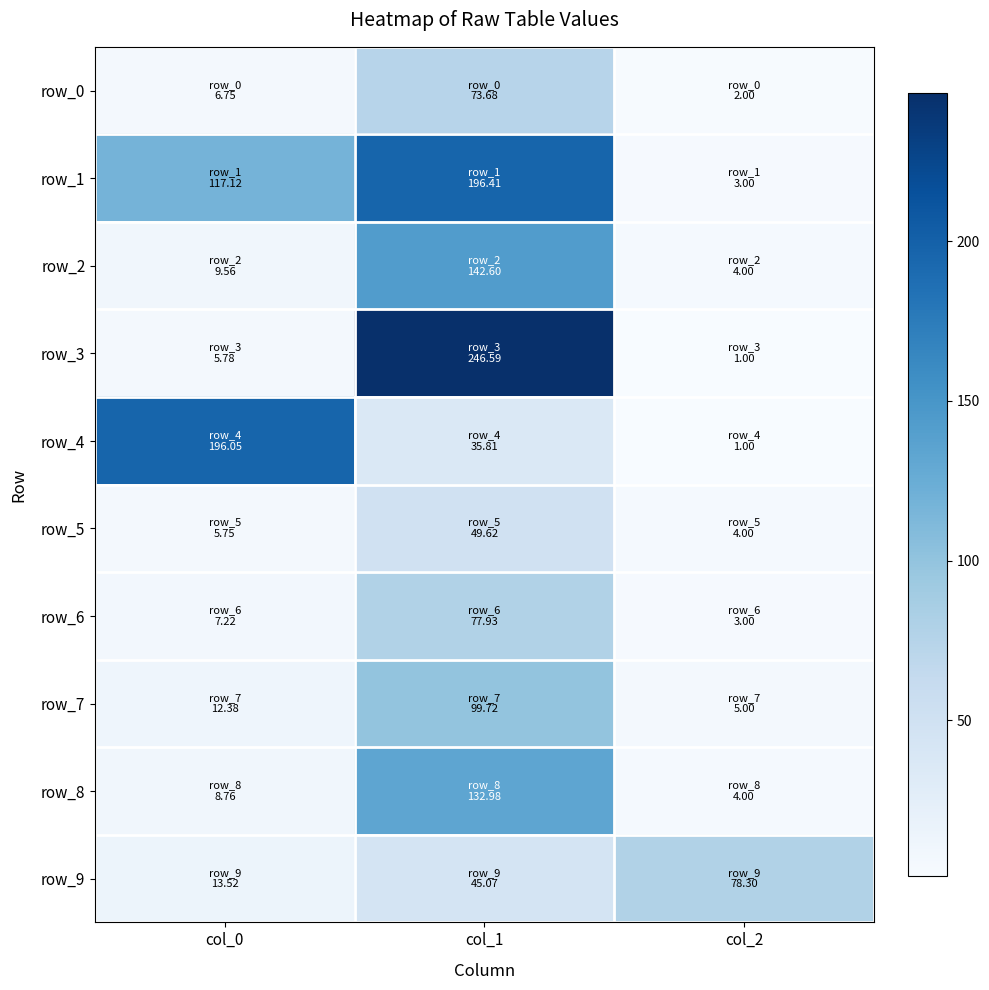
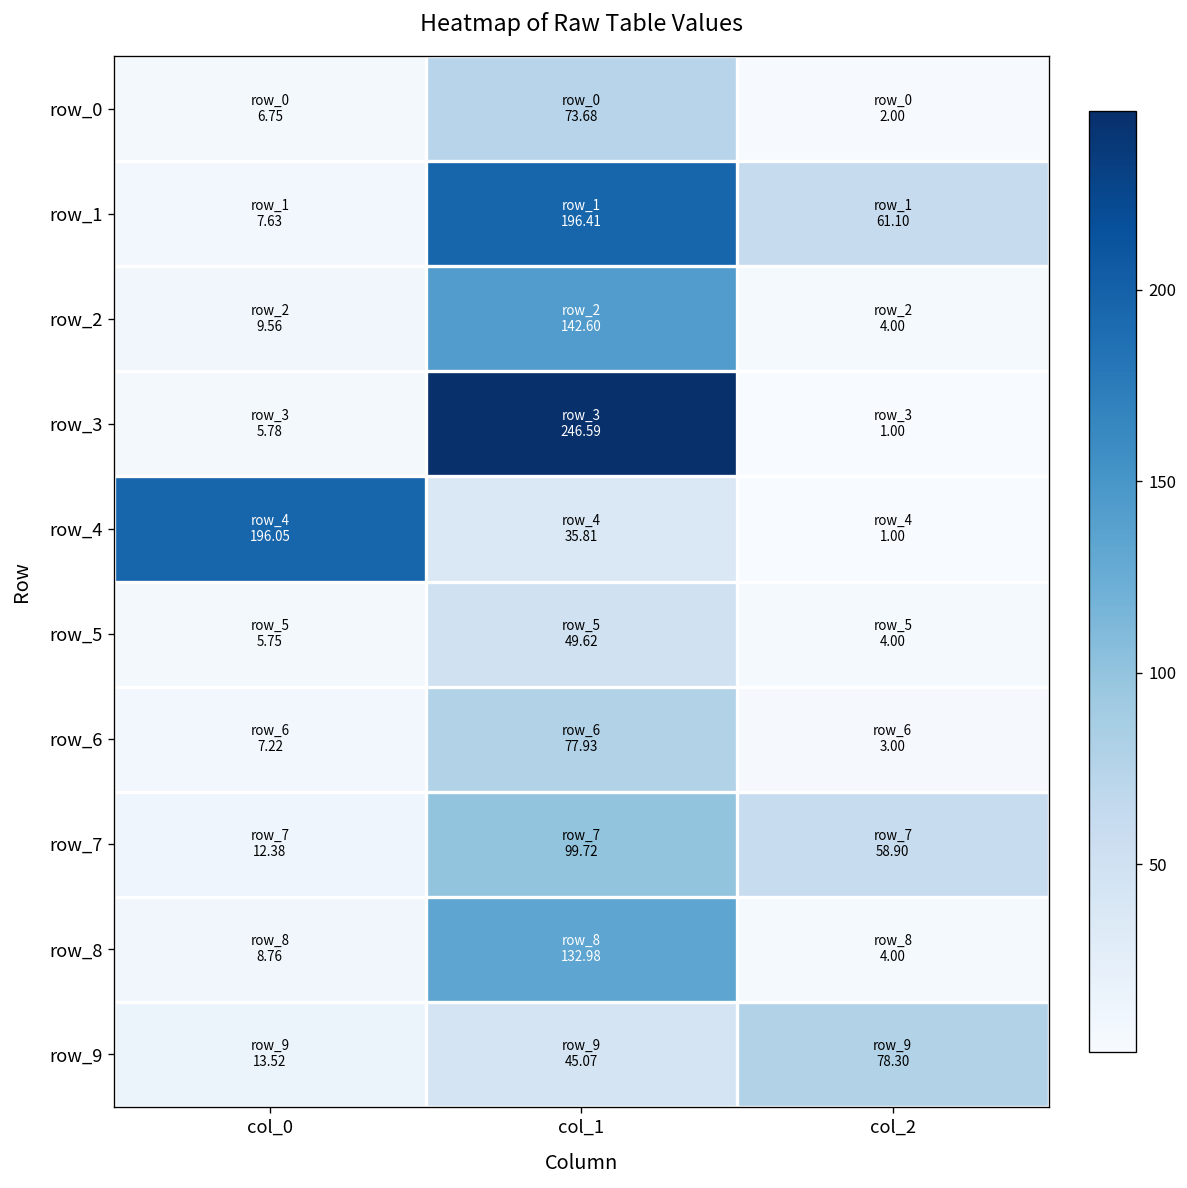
row_1, col_0: 117.12 -> 7.63
row_1, col_2: 3.00 -> 61.10
row_7, col_2: 5.00 -> 58.90
